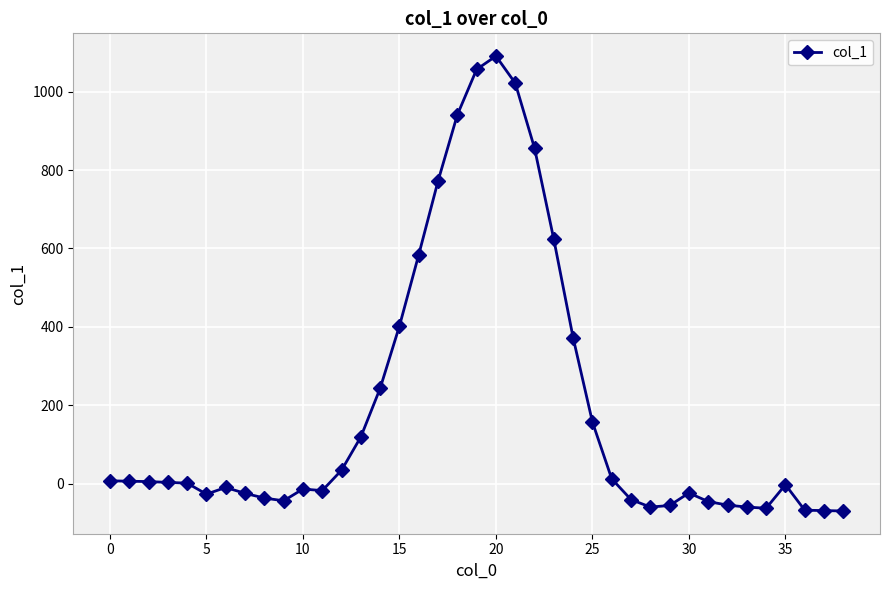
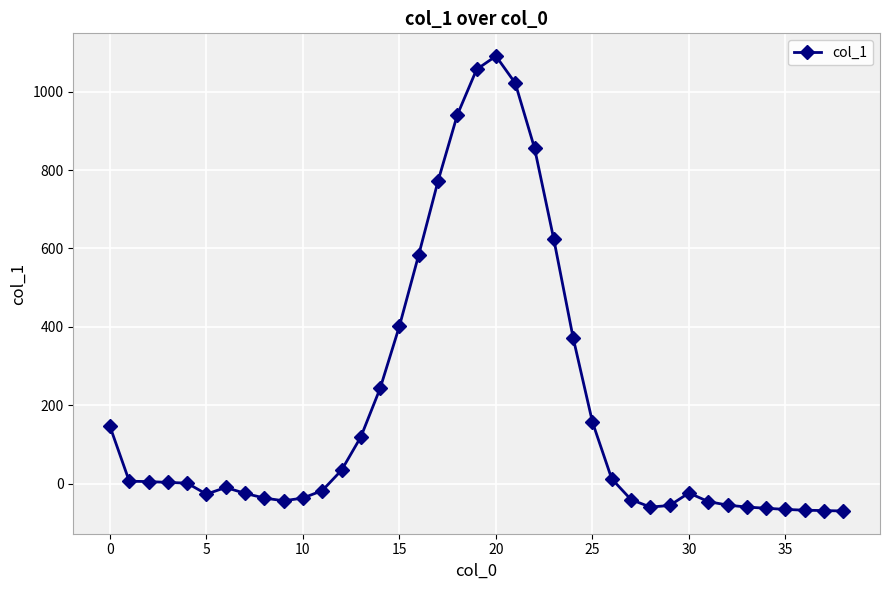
0: 10 -> 150
10: -10 -> -40
35: 0 -> -70
